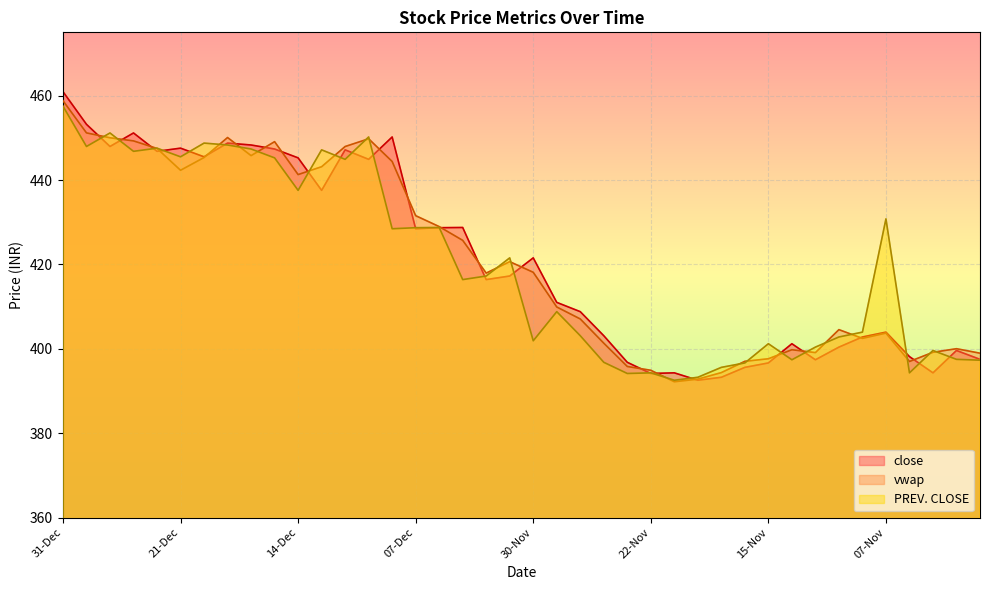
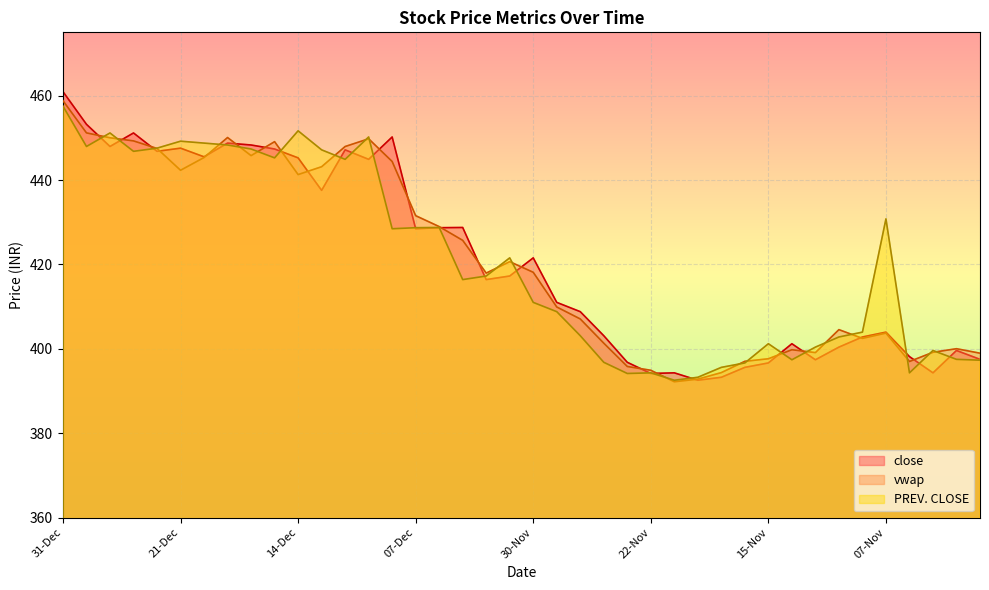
PREV. CLOSE, 21-Dec: 446 -> 449
PREV. CLOSE, 14-Dec: 438 -> 452
PREV. CLOSE, 30-Nov: 402 -> 411
